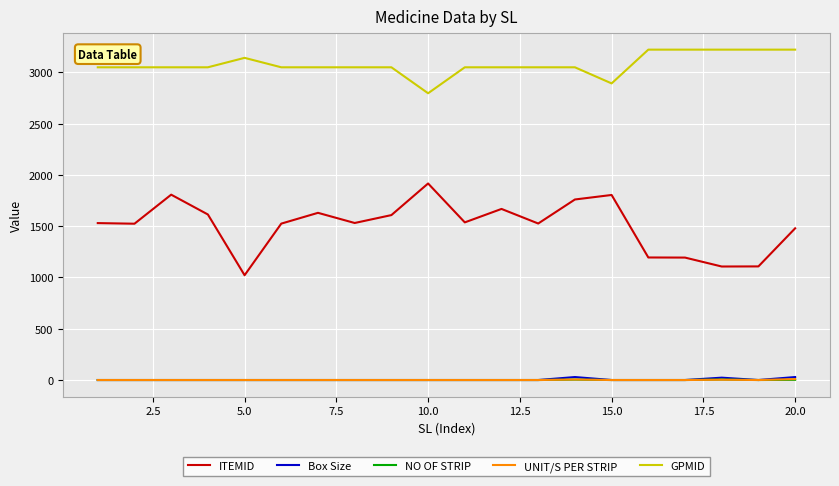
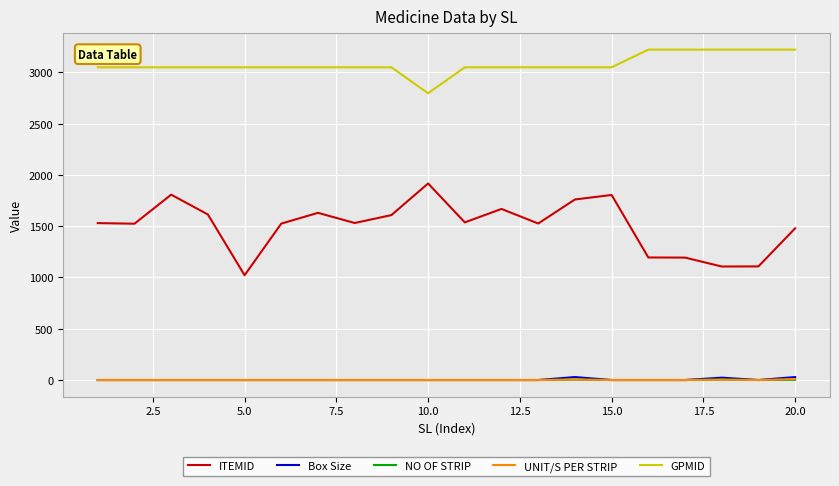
GPMID, 5.0: 3140 -> 3050
GPMID, 15.0: 2890 -> 3050
